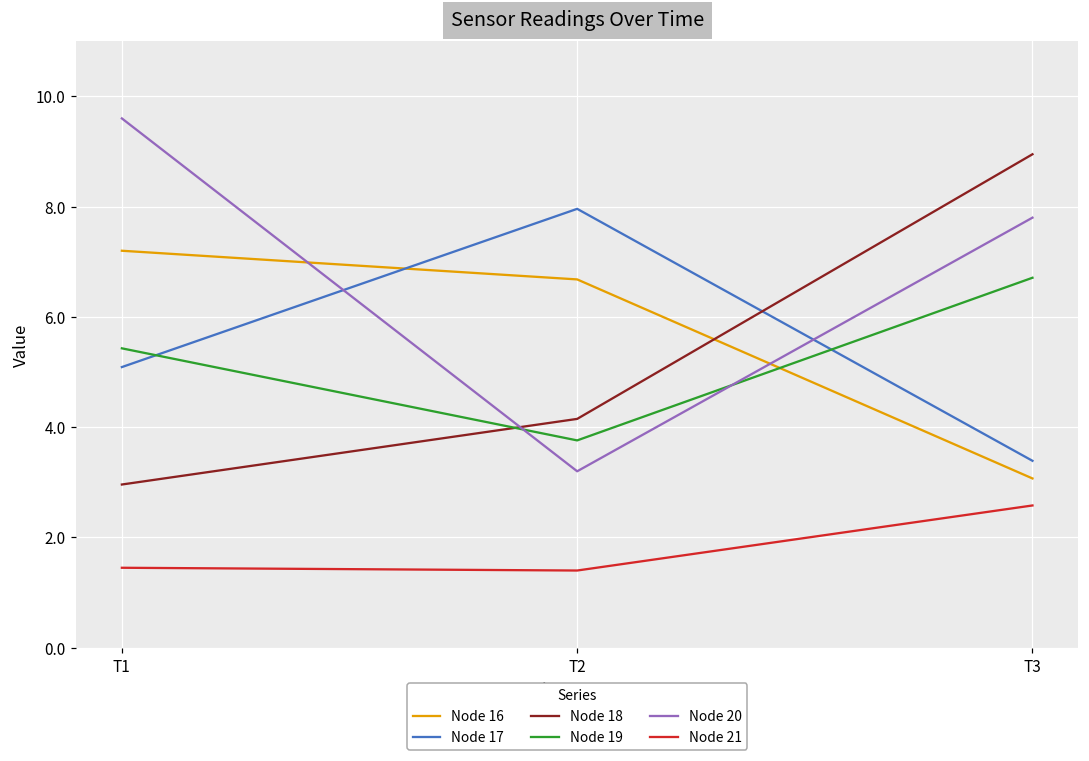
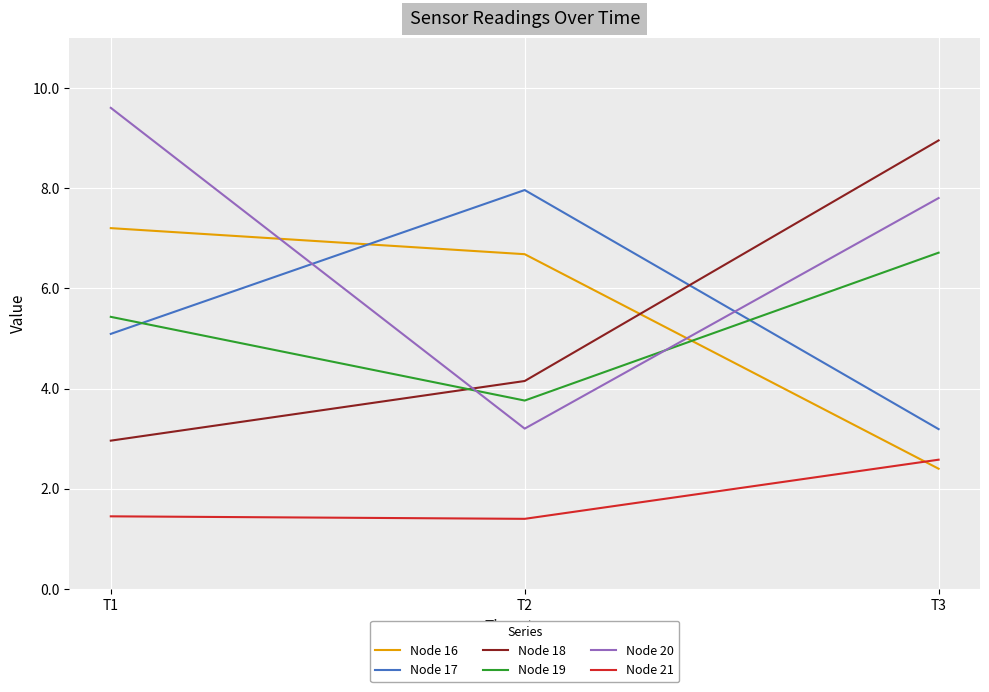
Node 16, T3: 3.1 -> 2.4
Node 17, T3: 3.4 -> 3.2
